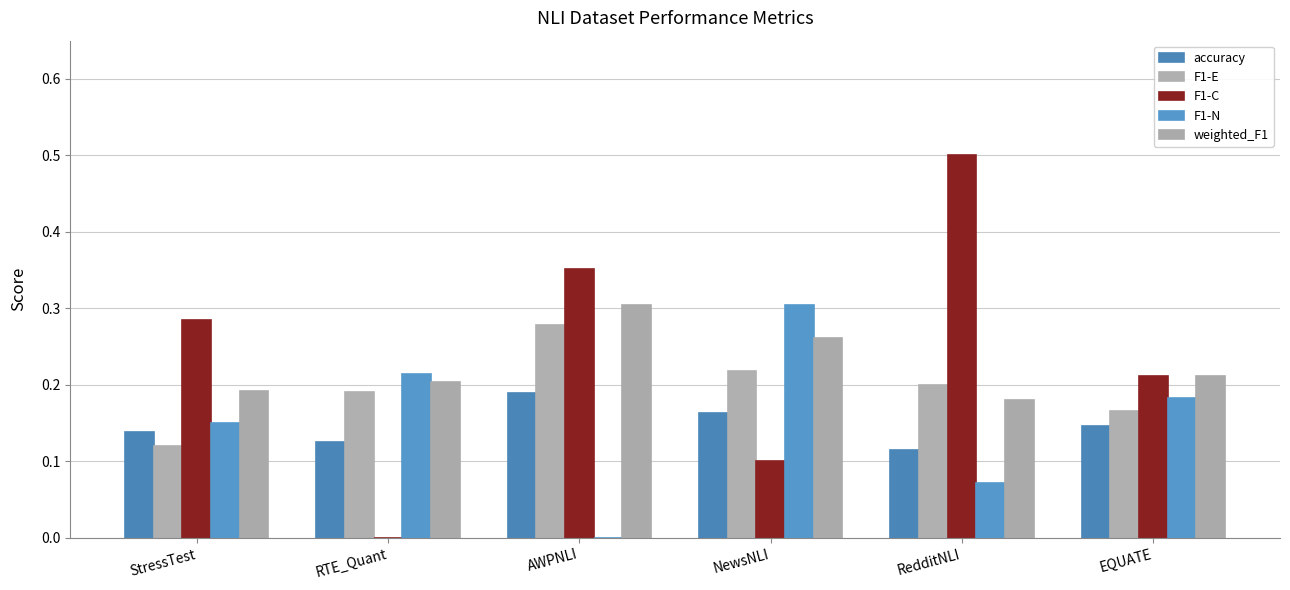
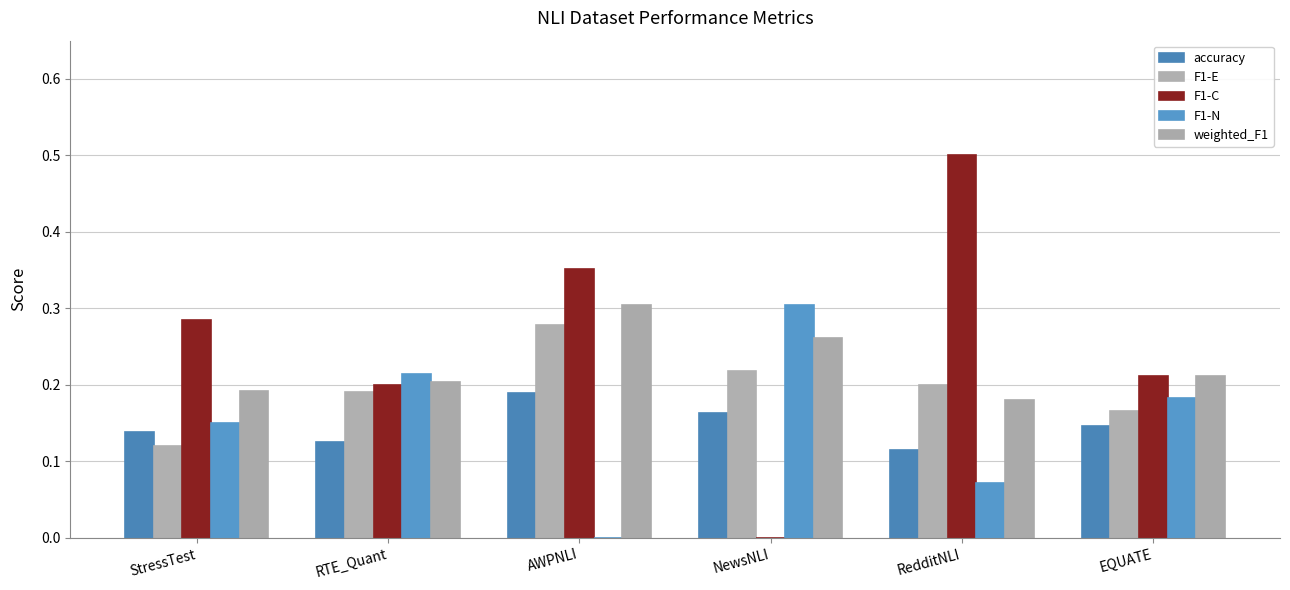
F1-C, RTE_Quant: 0.0 -> 0.2
F1-C, NewsNLI: 0.1 -> 0.0
